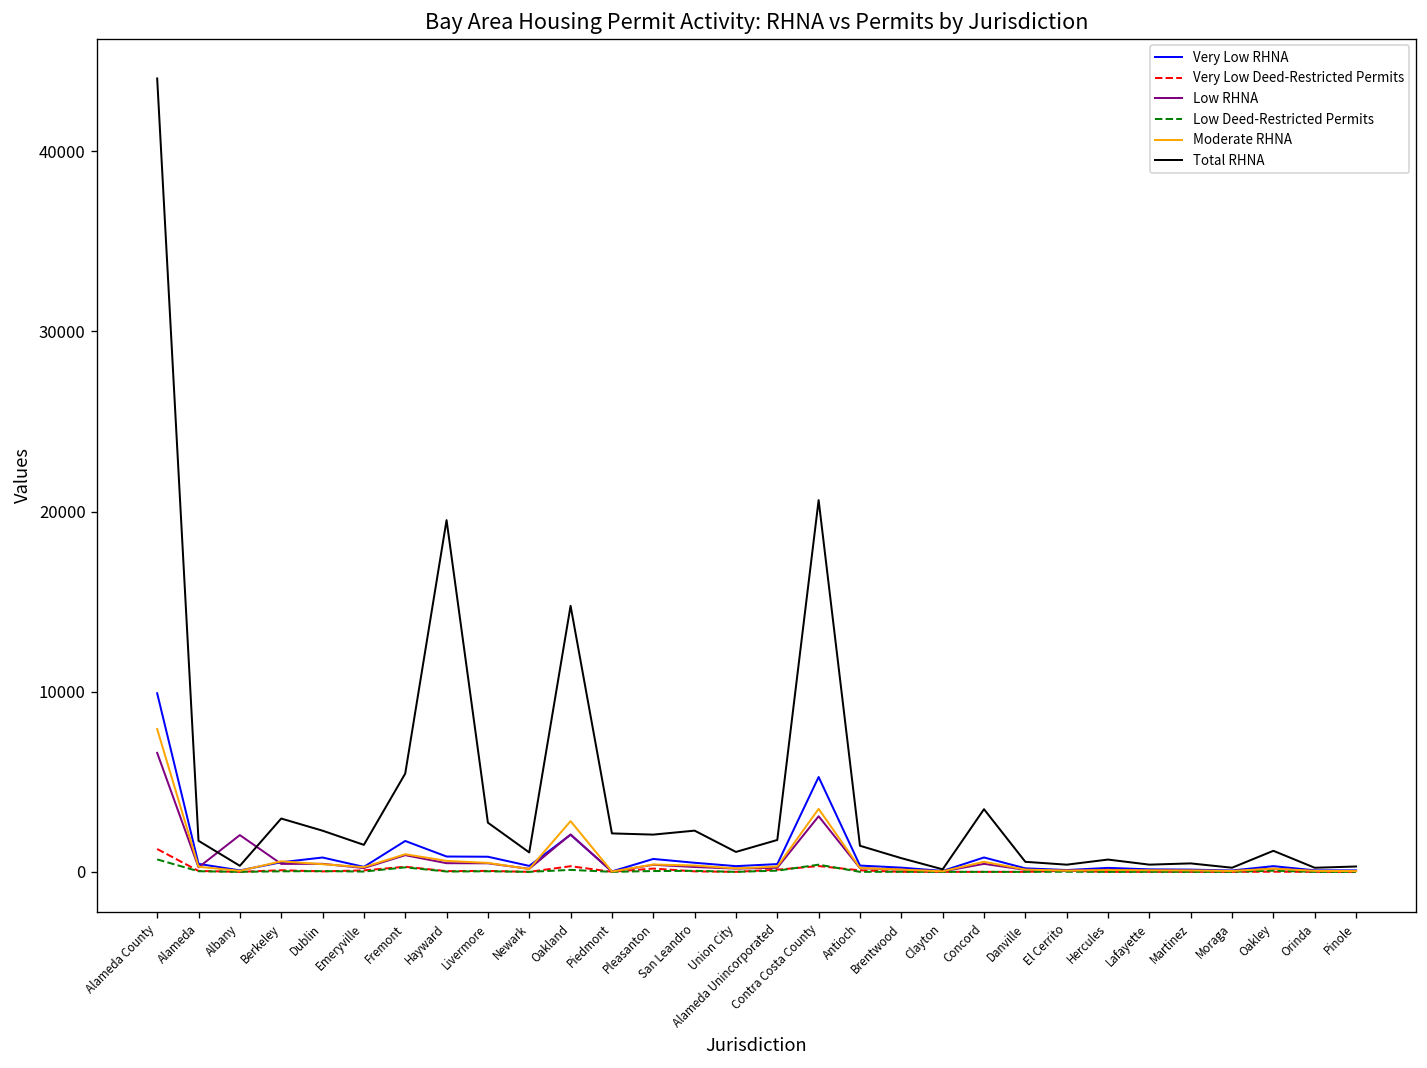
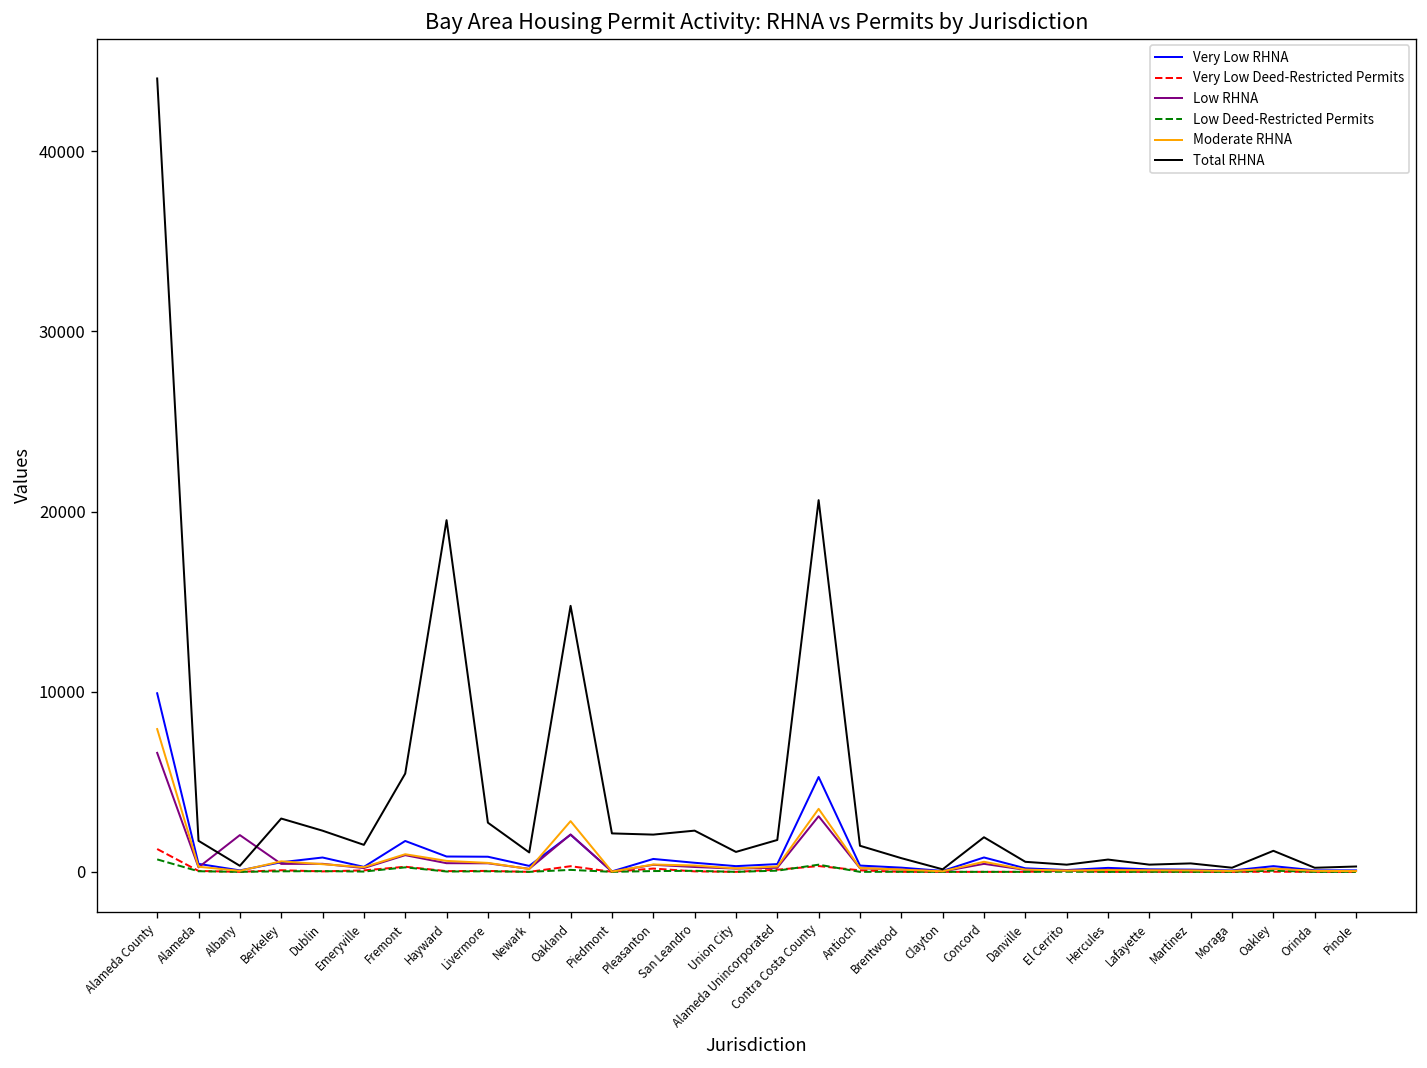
Total RHNA, Concord: 3500 -> 1900
